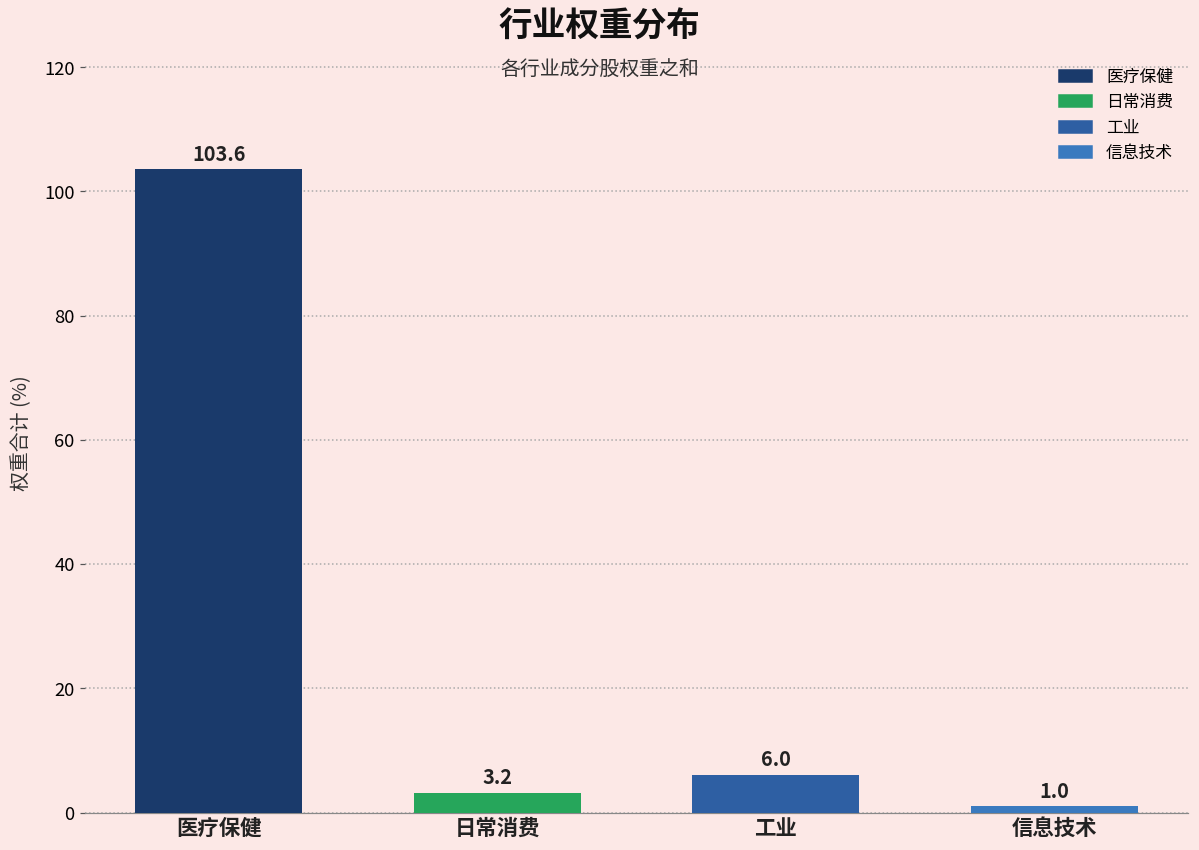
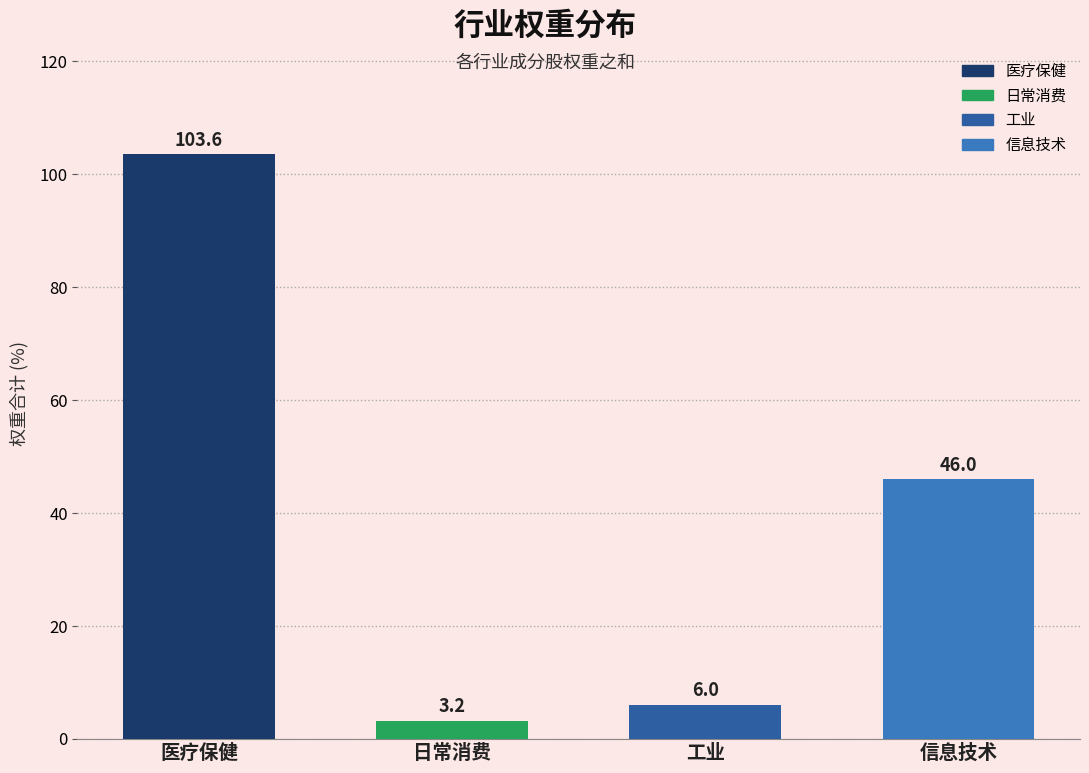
信息技术: 1.0 -> 46.0
